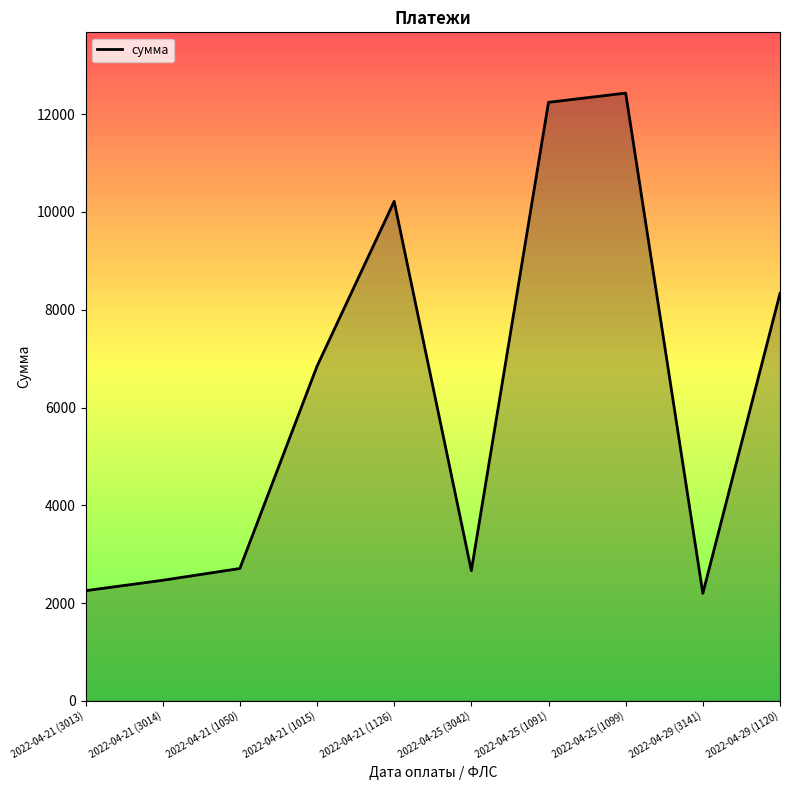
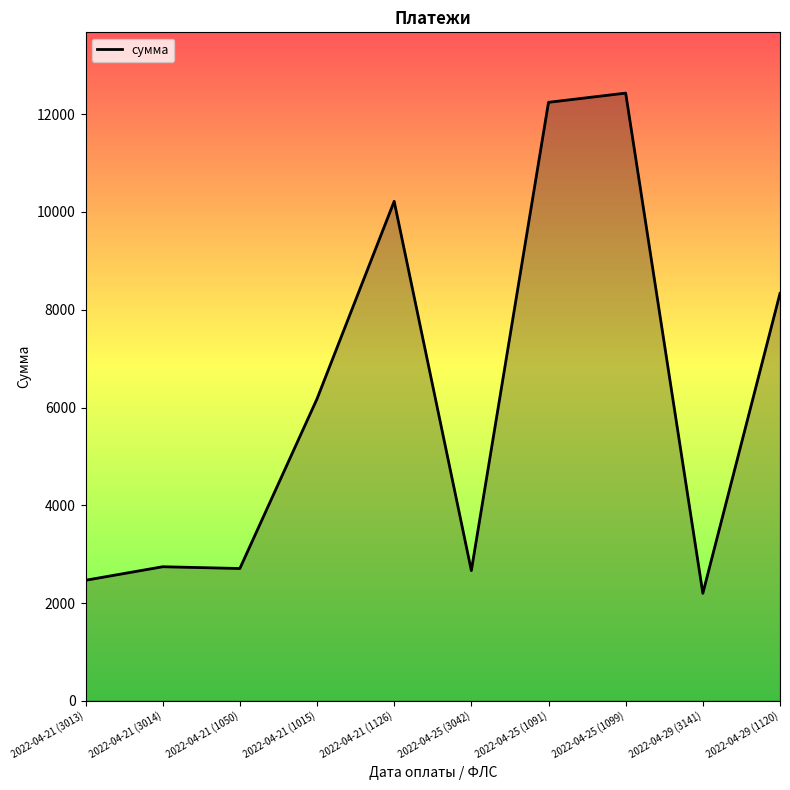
2022-04-21 (3013): 2300 -> 2500
2022-04-21 (3014): 2500 -> 2700
2022-04-21 (1015): 6800 -> 6200
